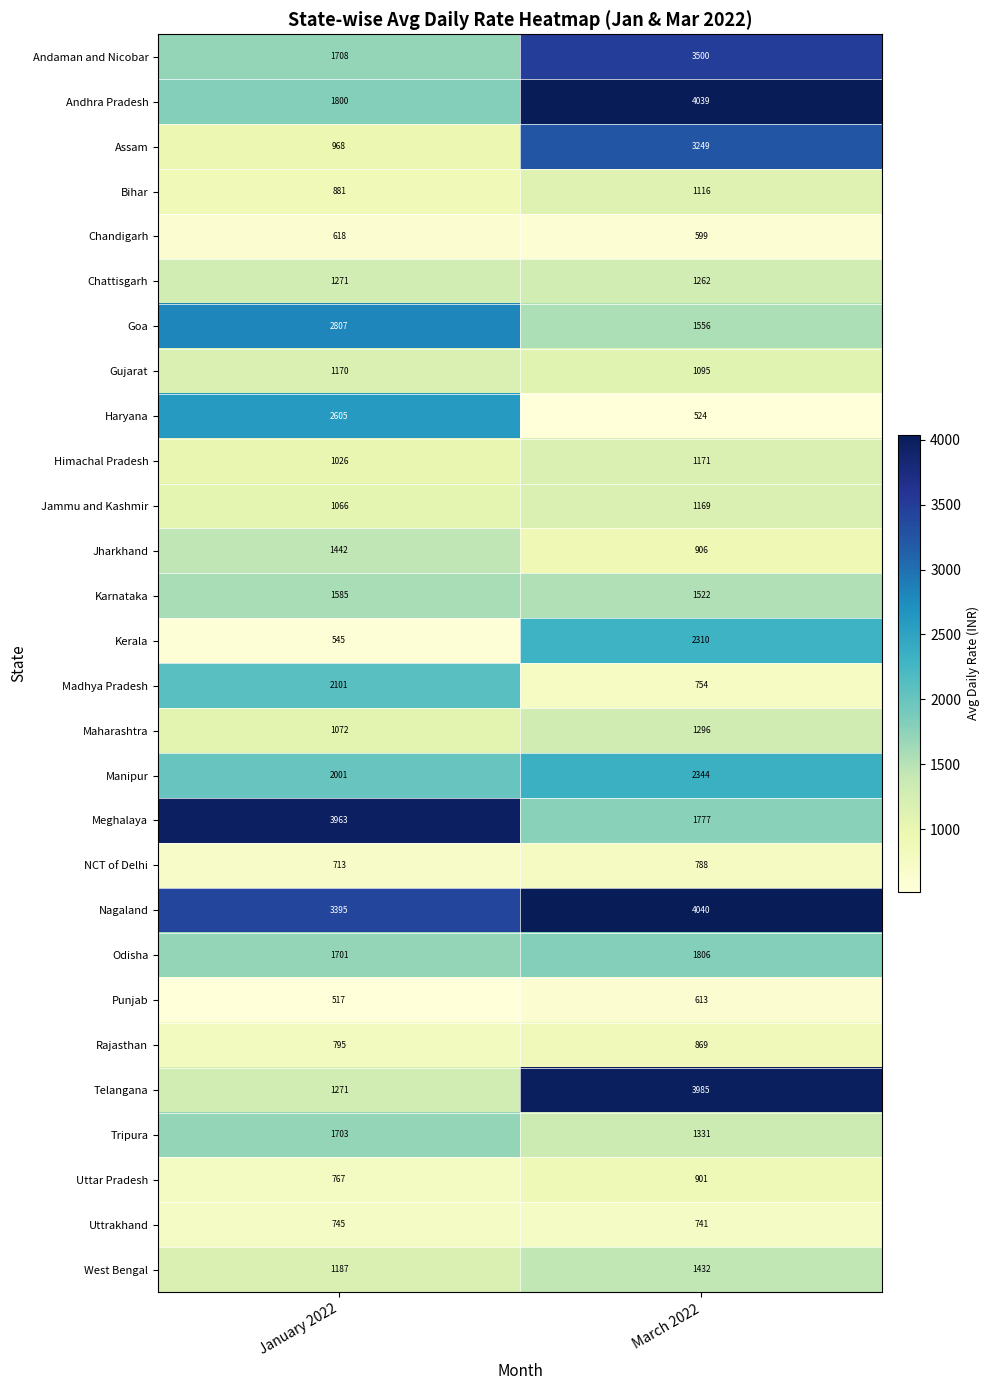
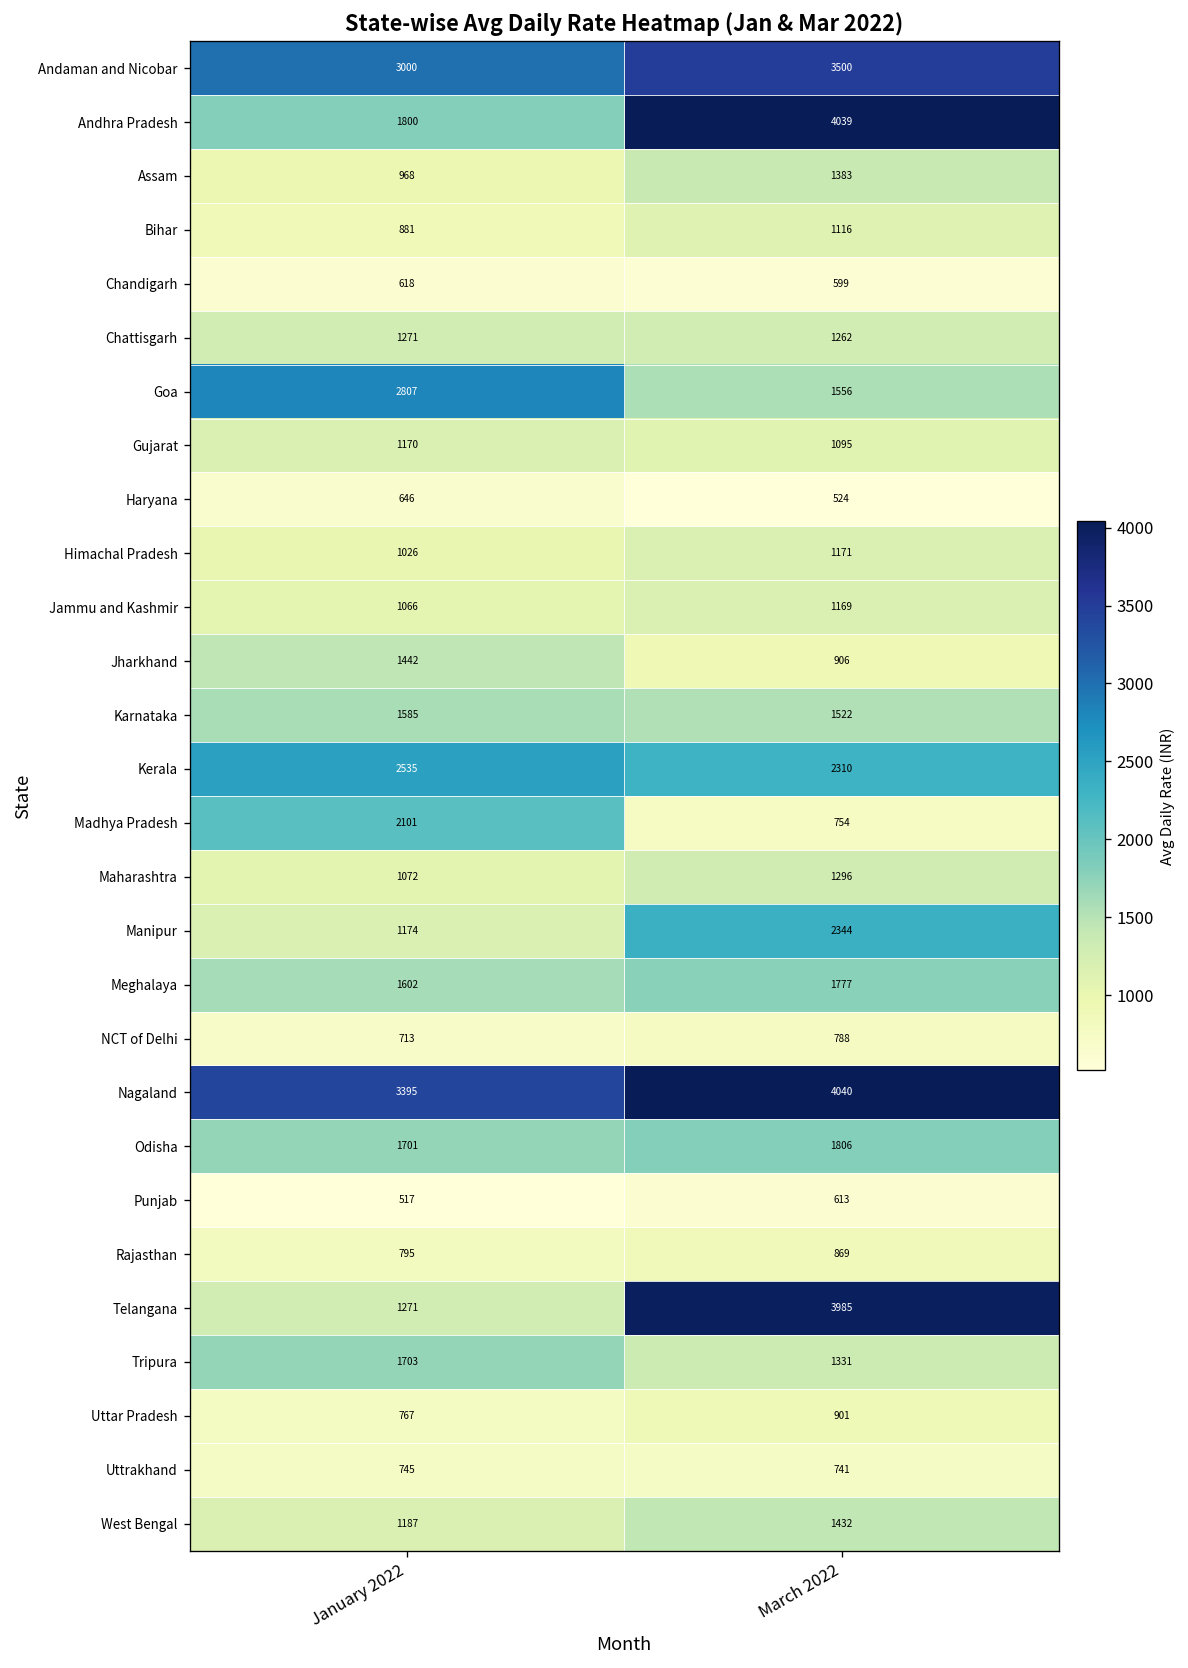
Andaman and Nicobar, January 2022: 1708 -> 3000
Assam, March 2022: 3249 -> 1383
Haryana, January 2022: 2605 -> 646
Kerala, January 2022: 545 -> 2535
Manipur, January 2022: 2001 -> 1174
Meghalaya, January 2022: 3963 -> 1602
